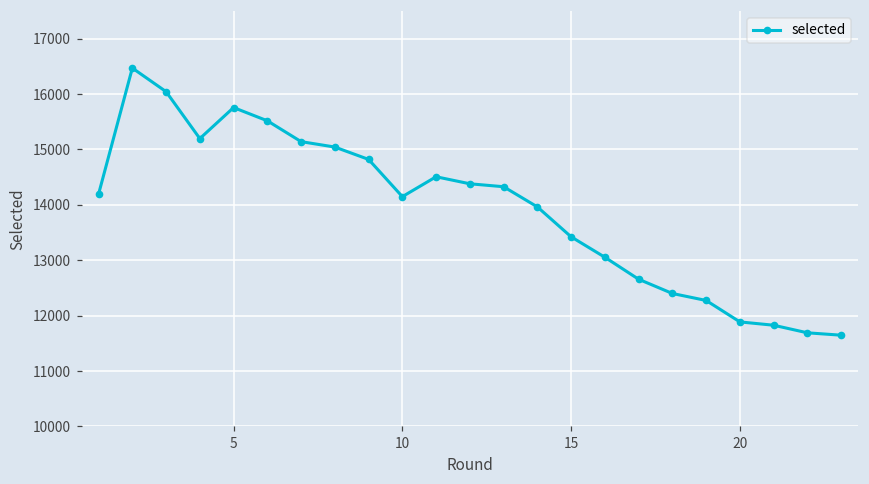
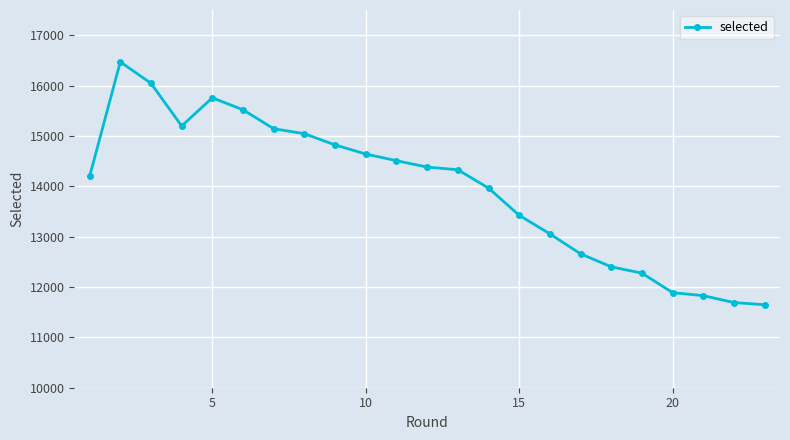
10: 14100 -> 14600
